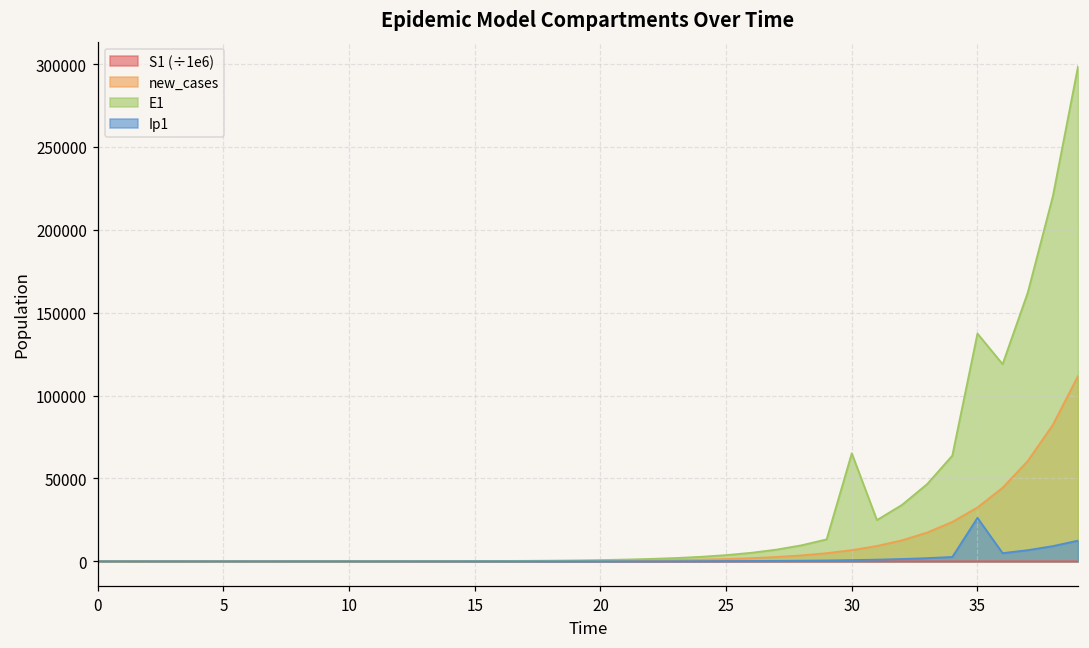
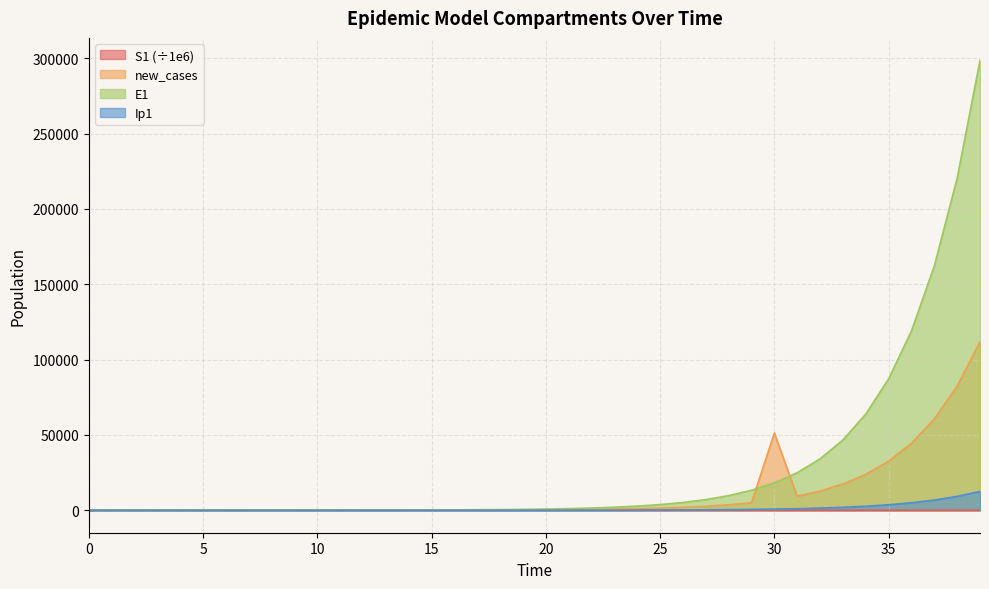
new_cases, 30: 7000 -> 51000
E1, 30: 65000 -> 18000
E1, 35: 137000 -> 87000
Ip1, 35: 26000 -> 4000
